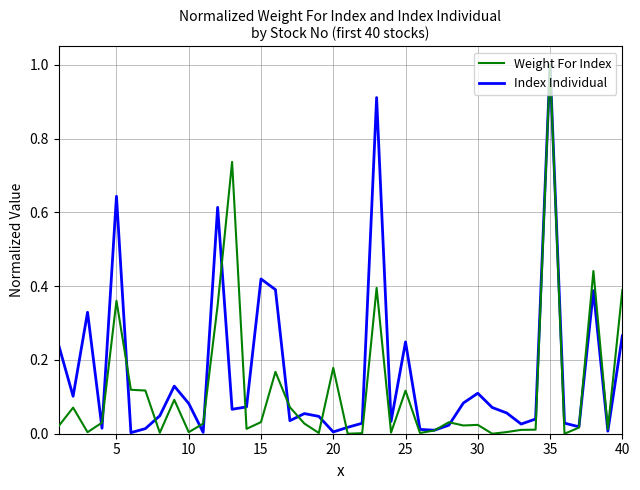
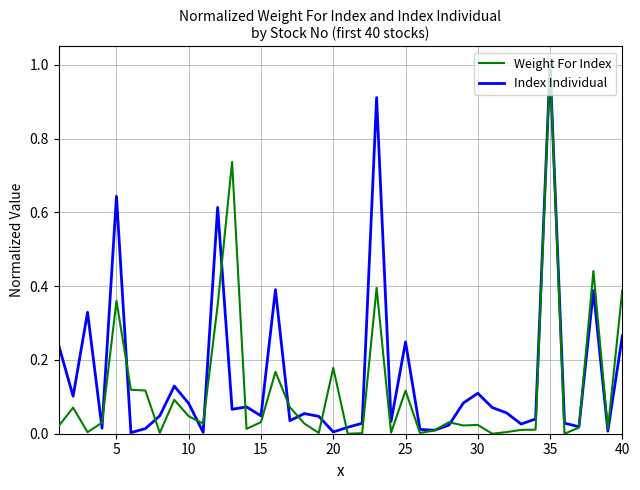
Weight For Index, 10: 0.00 -> 0.05
Index Individual, 15: 0.42 -> 0.05
